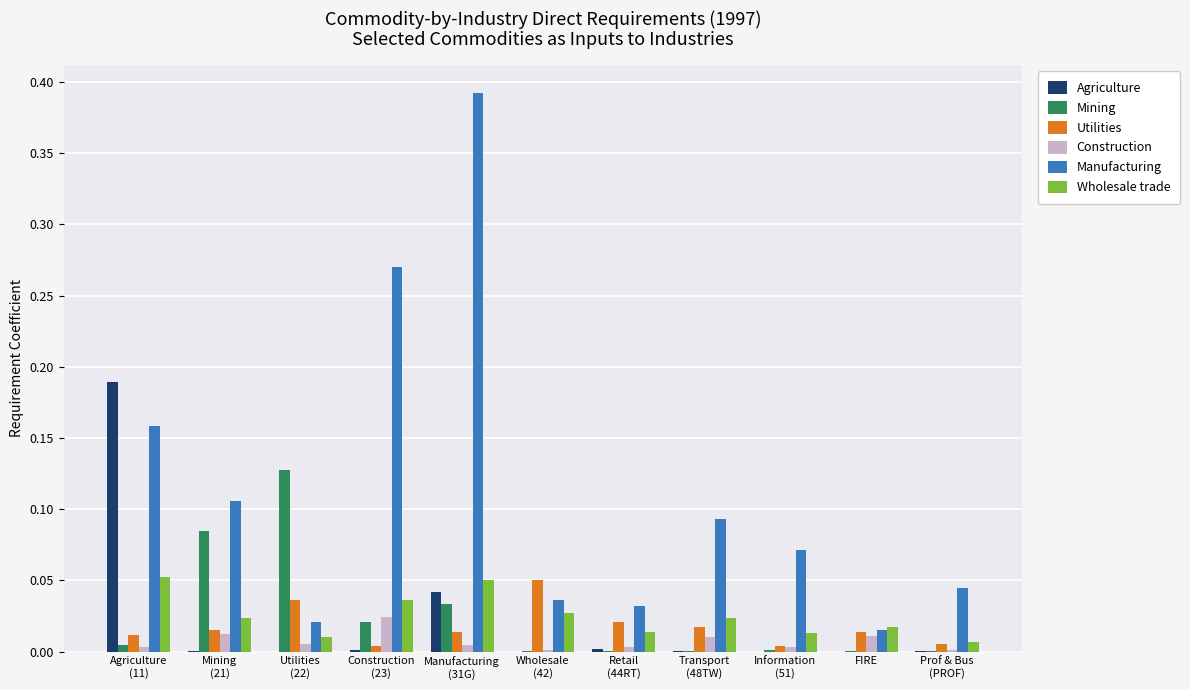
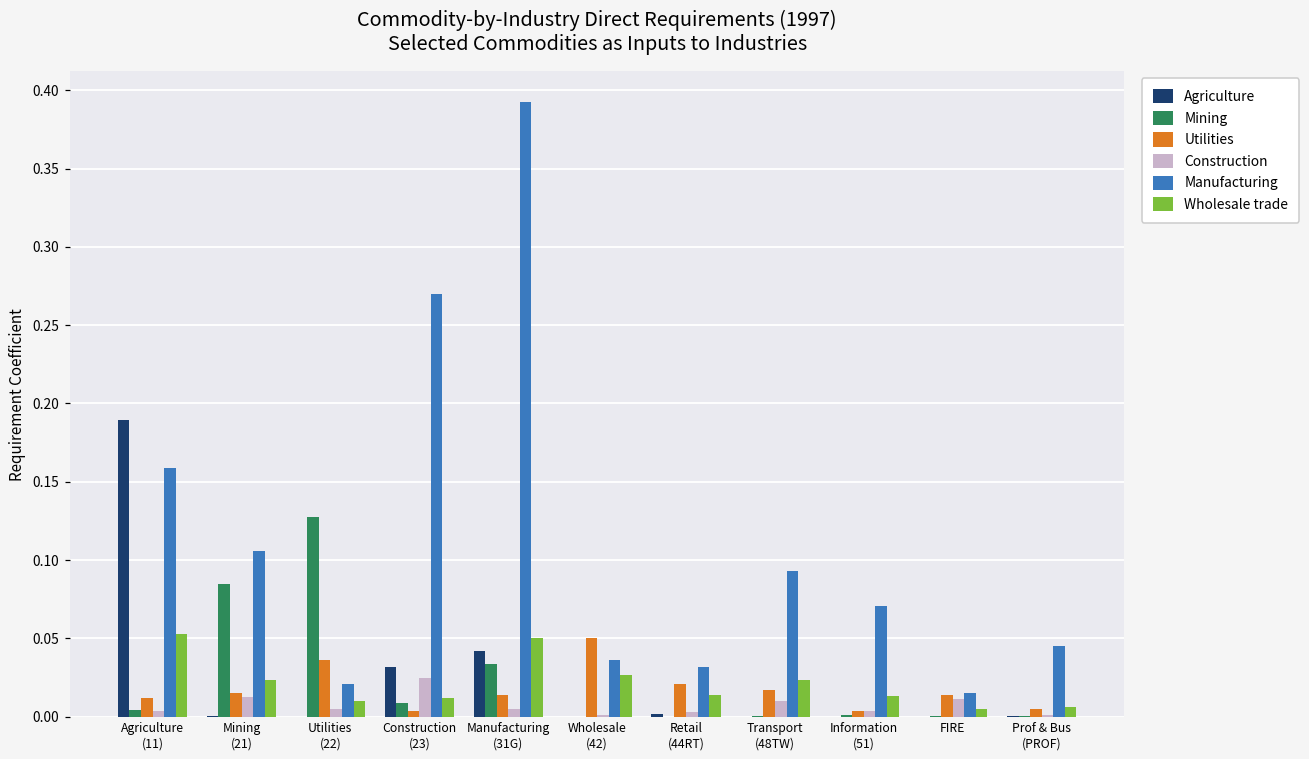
Agriculture, Construction (23): 0.001 -> 0.032
Mining, Construction (23): 0.020 -> 0.009
Wholesale trade, Construction (23): 0.036 -> 0.012
Wholesale trade, FIRE: 0.017 -> 0.005
